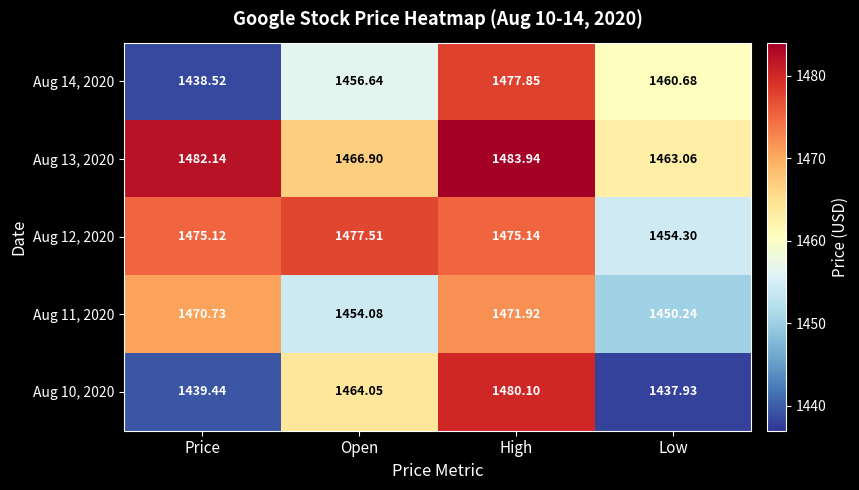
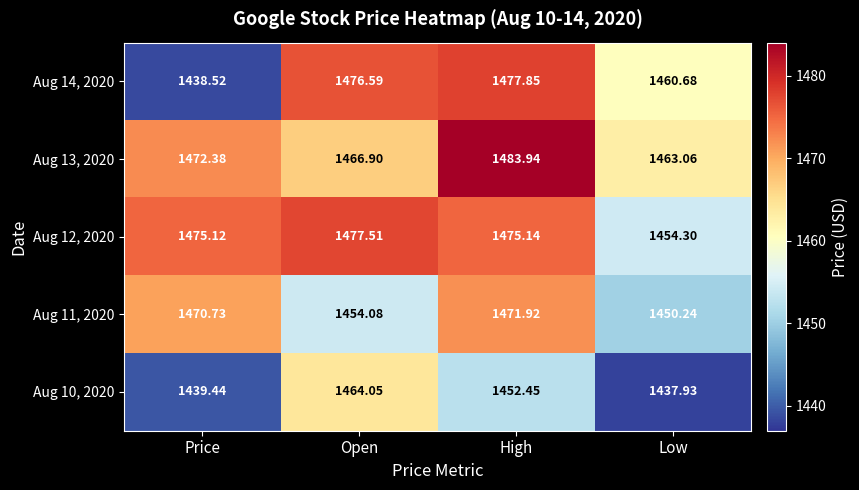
Aug 14, 2020, Open: 1456.64 -> 1476.59
Aug 13, 2020, Price: 1482.14 -> 1472.38
Aug 10, 2020, High: 1480.10 -> 1452.45
